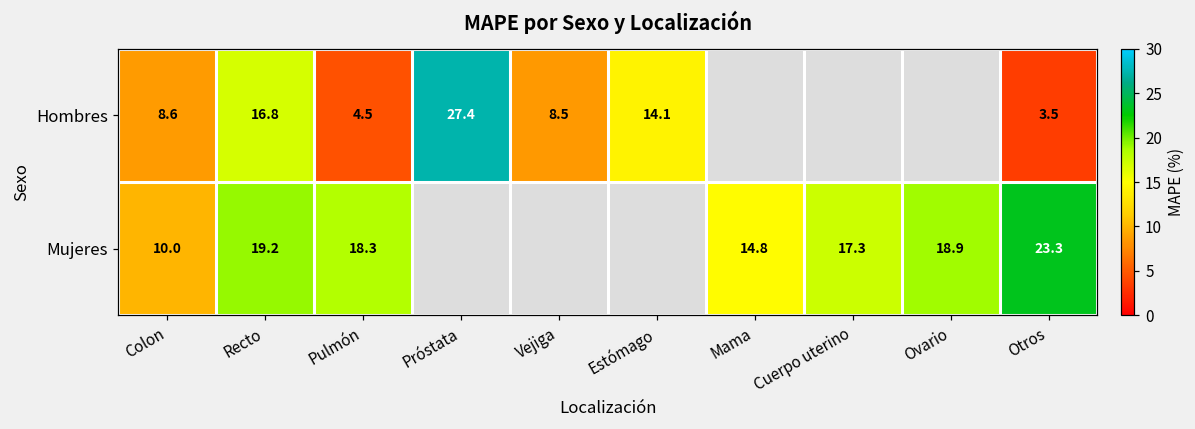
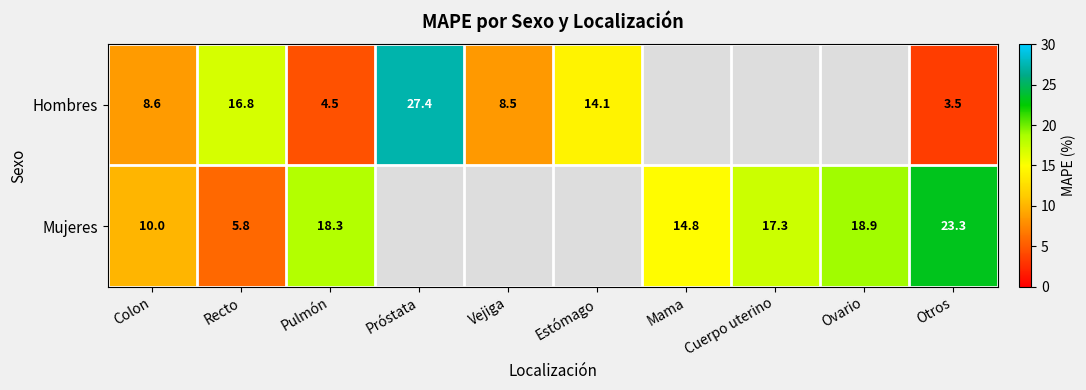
Mujeres, Recto: 19.2 -> 5.8
